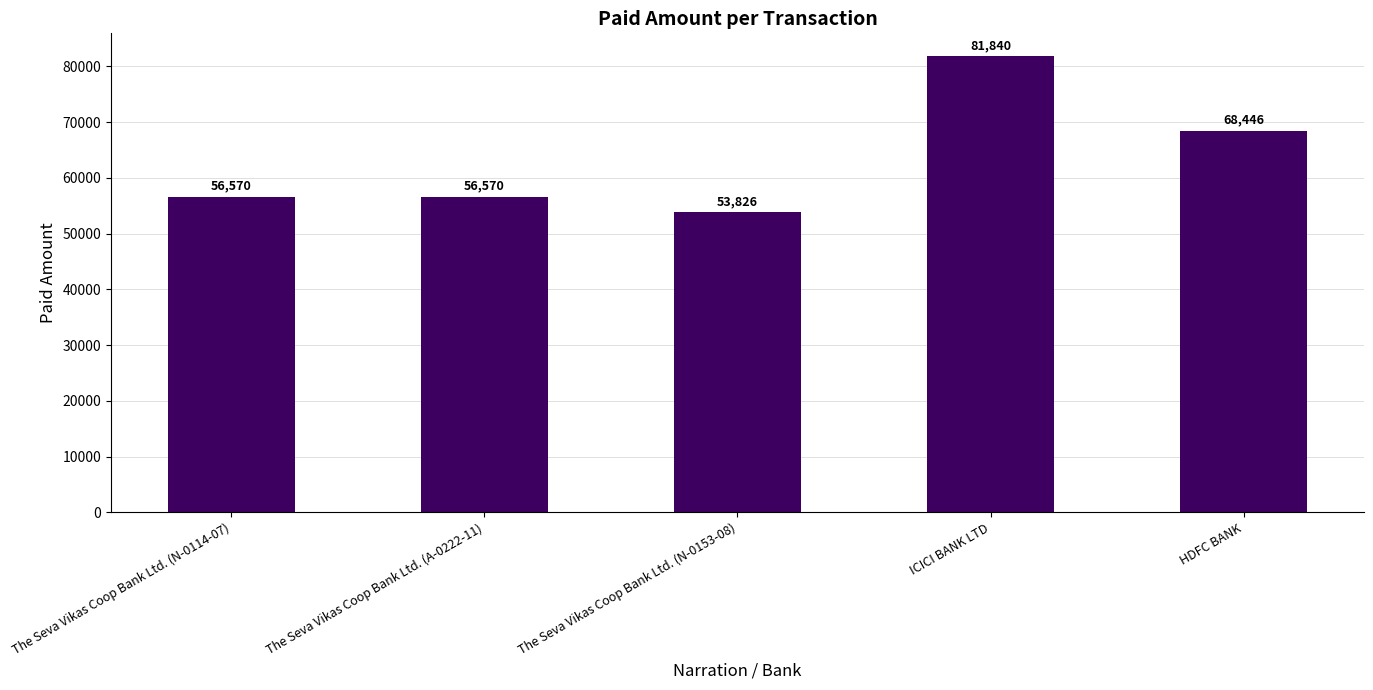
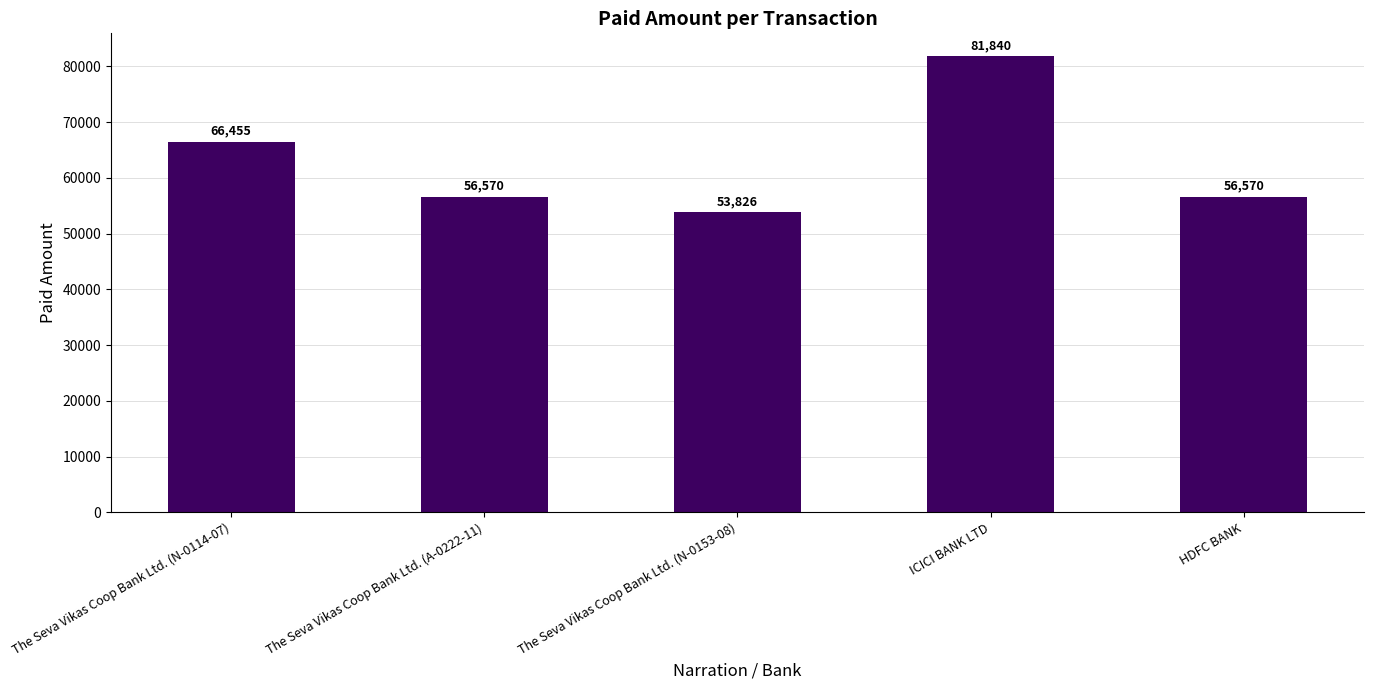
The Seva Vikas Coop Bank Ltd. (N-0114-07): 56,570 -> 66,455
HDFC BANK: 68,446 -> 56,570
